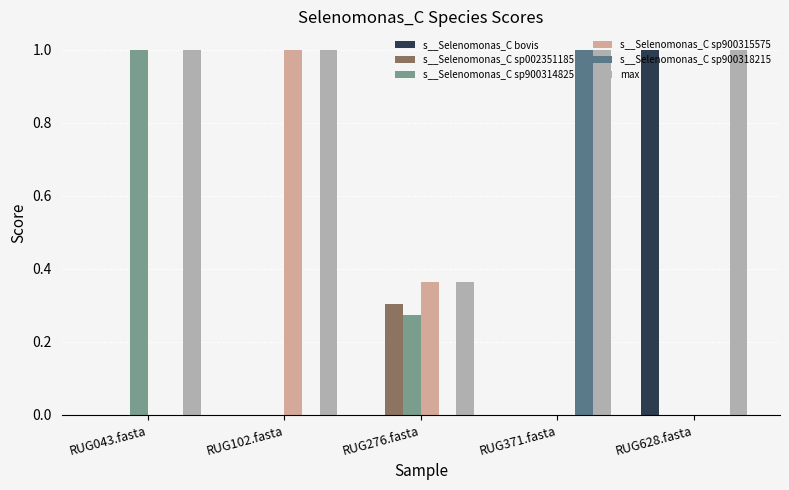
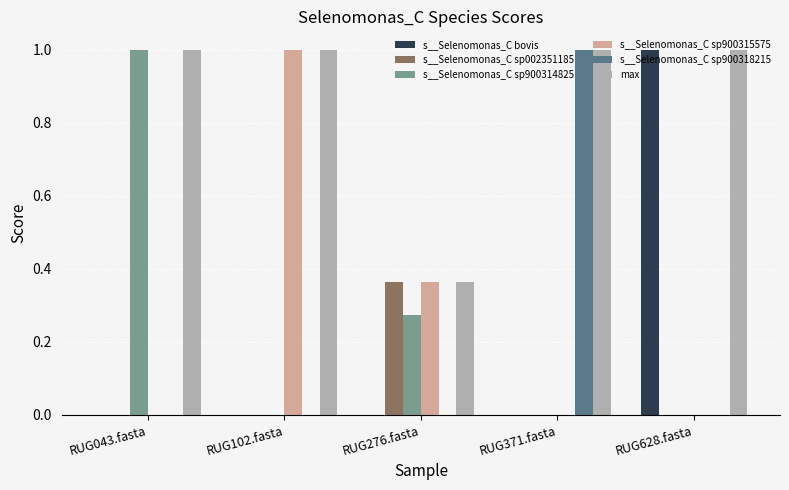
s__Selenomonas_C sp002351185, RUG276.fasta: 0.30 -> 0.36
